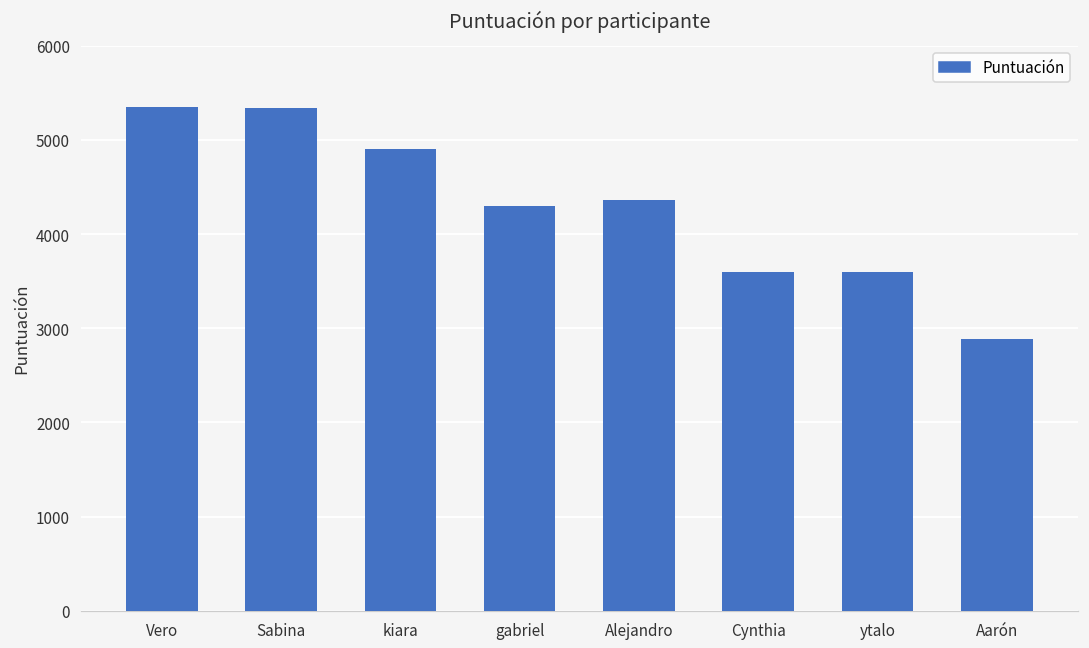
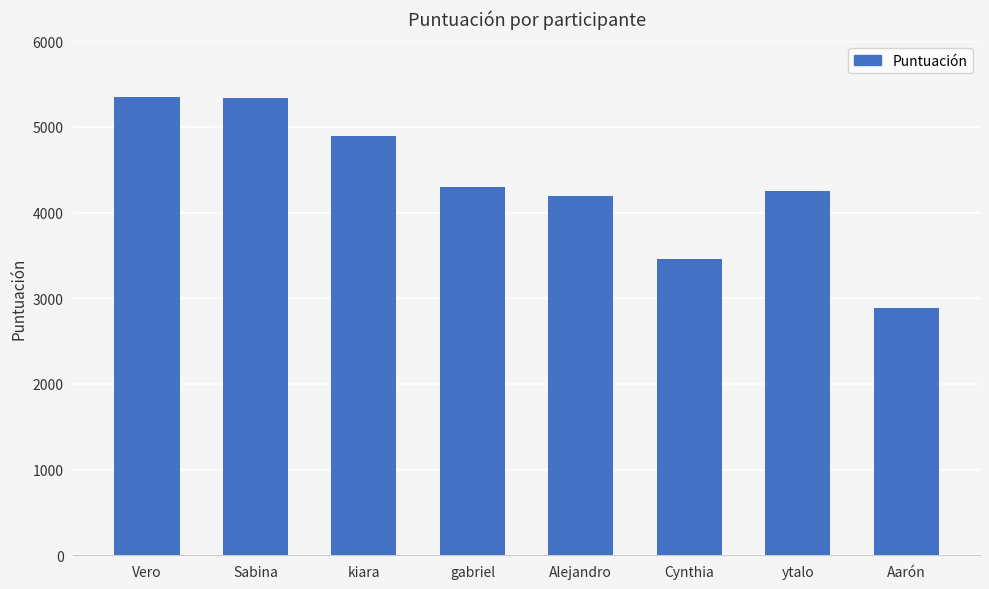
Alejandro: 4400 -> 4200
Cynthia: 3600 -> 3500
ytalo: 3600 -> 4300
